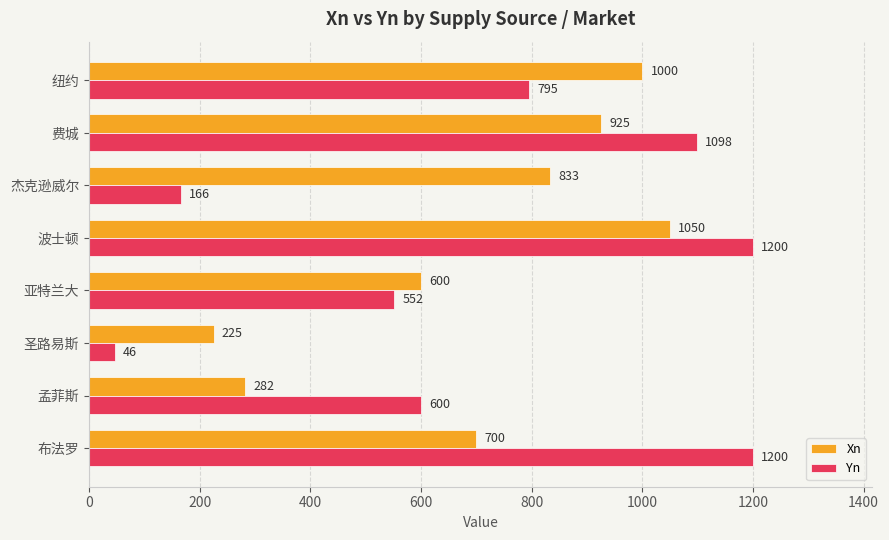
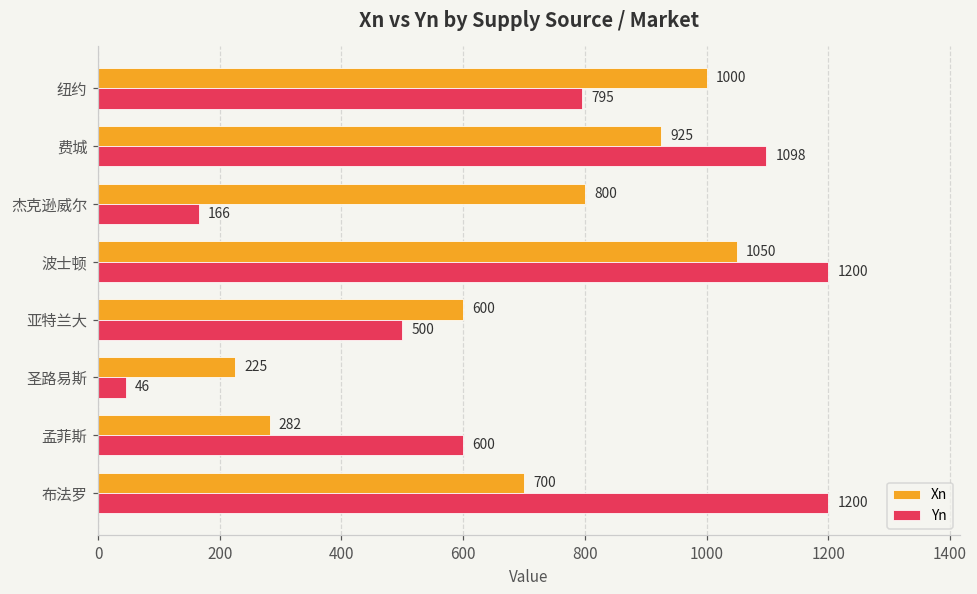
Xn, 杰克逊威尔: 833 -> 800
Yn, 亚特兰大: 552 -> 500
